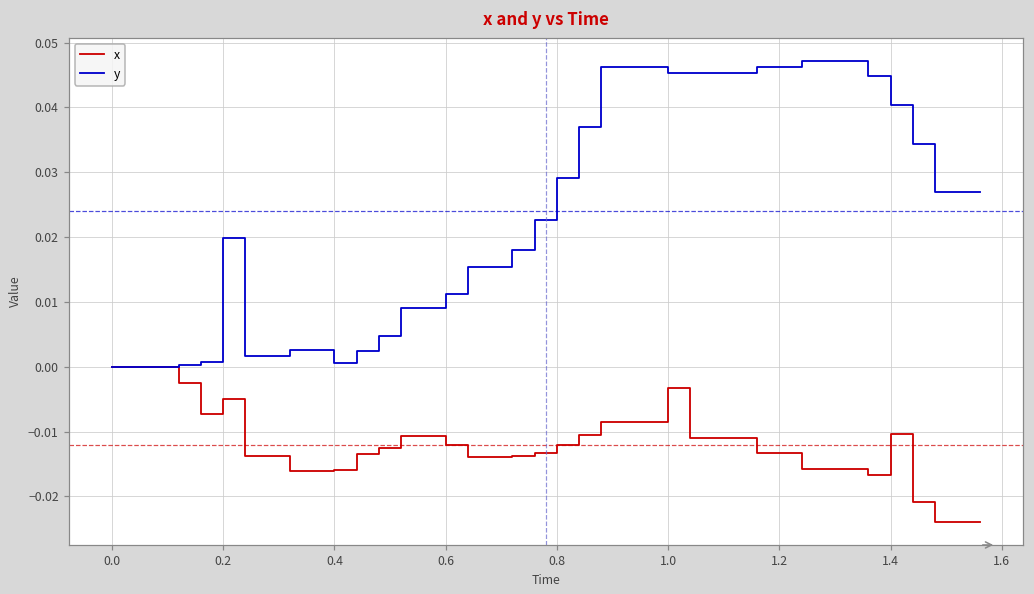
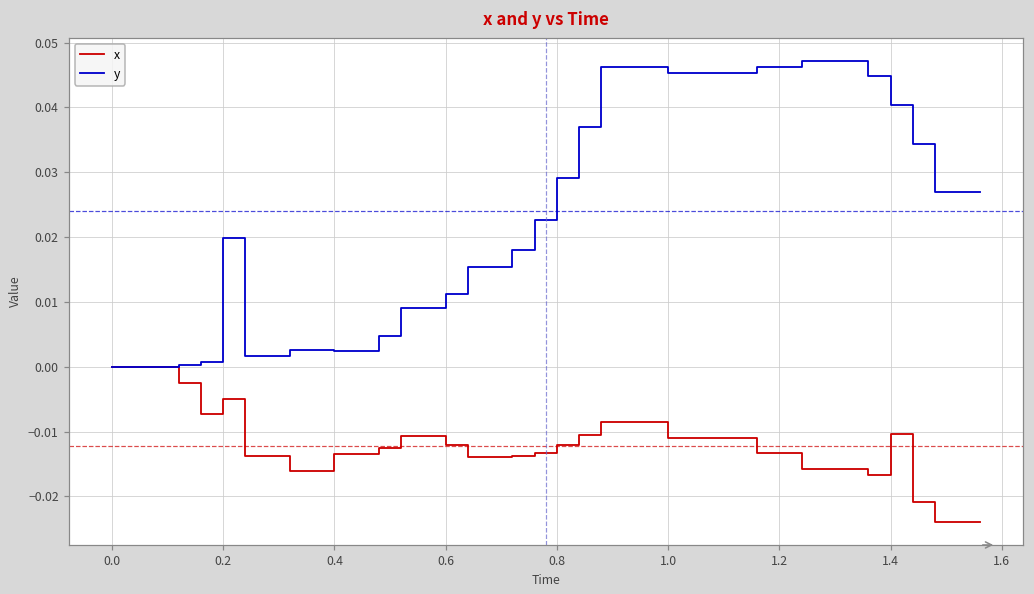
x, 0.4: -0.016 -> -0.014
y, 0.4: 0.001 -> 0.002
x, 1.0: -0.003 -> -0.011
